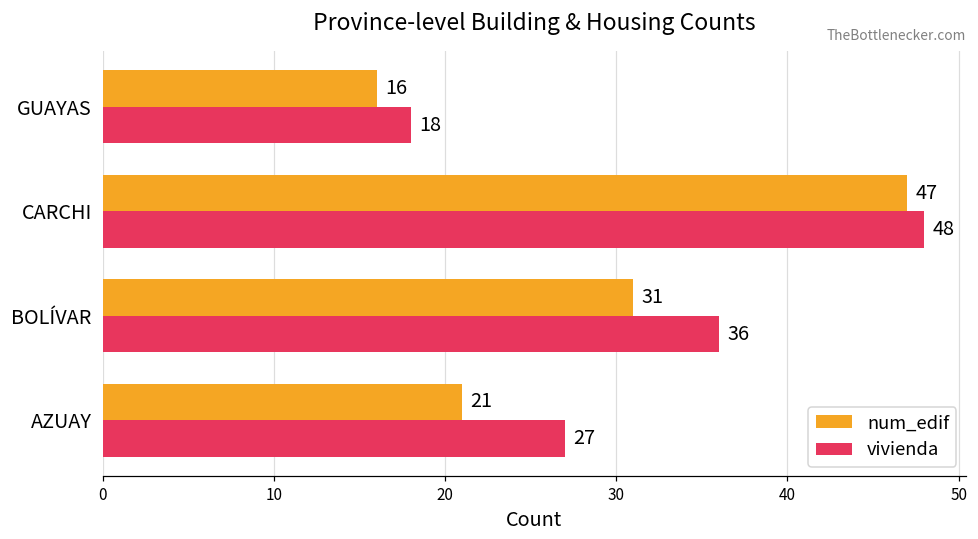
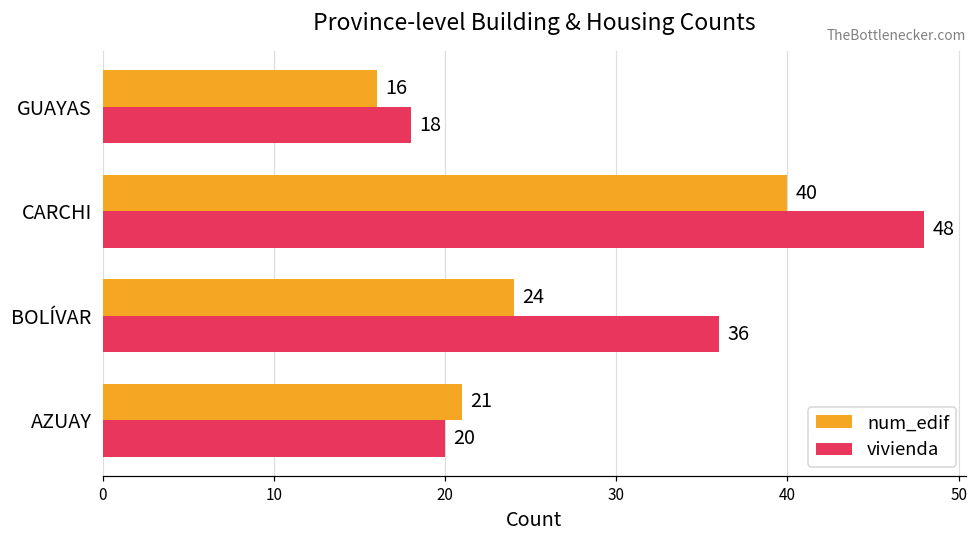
num_edif, CARCHI: 47 -> 40
num_edif, BOLÍVAR: 31 -> 24
vivienda, AZUAY: 27 -> 20
